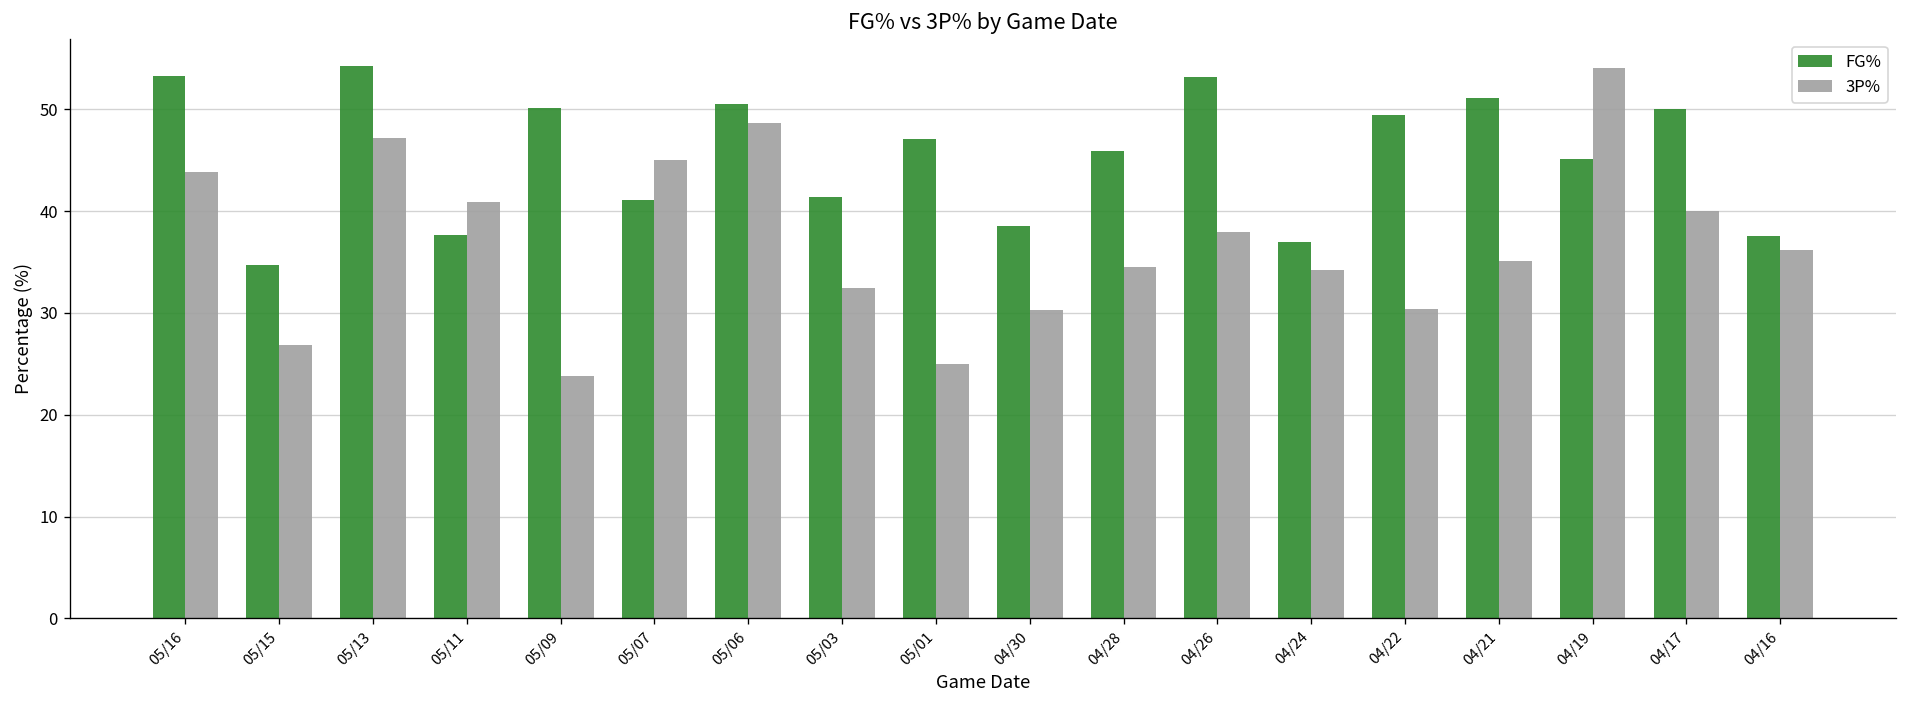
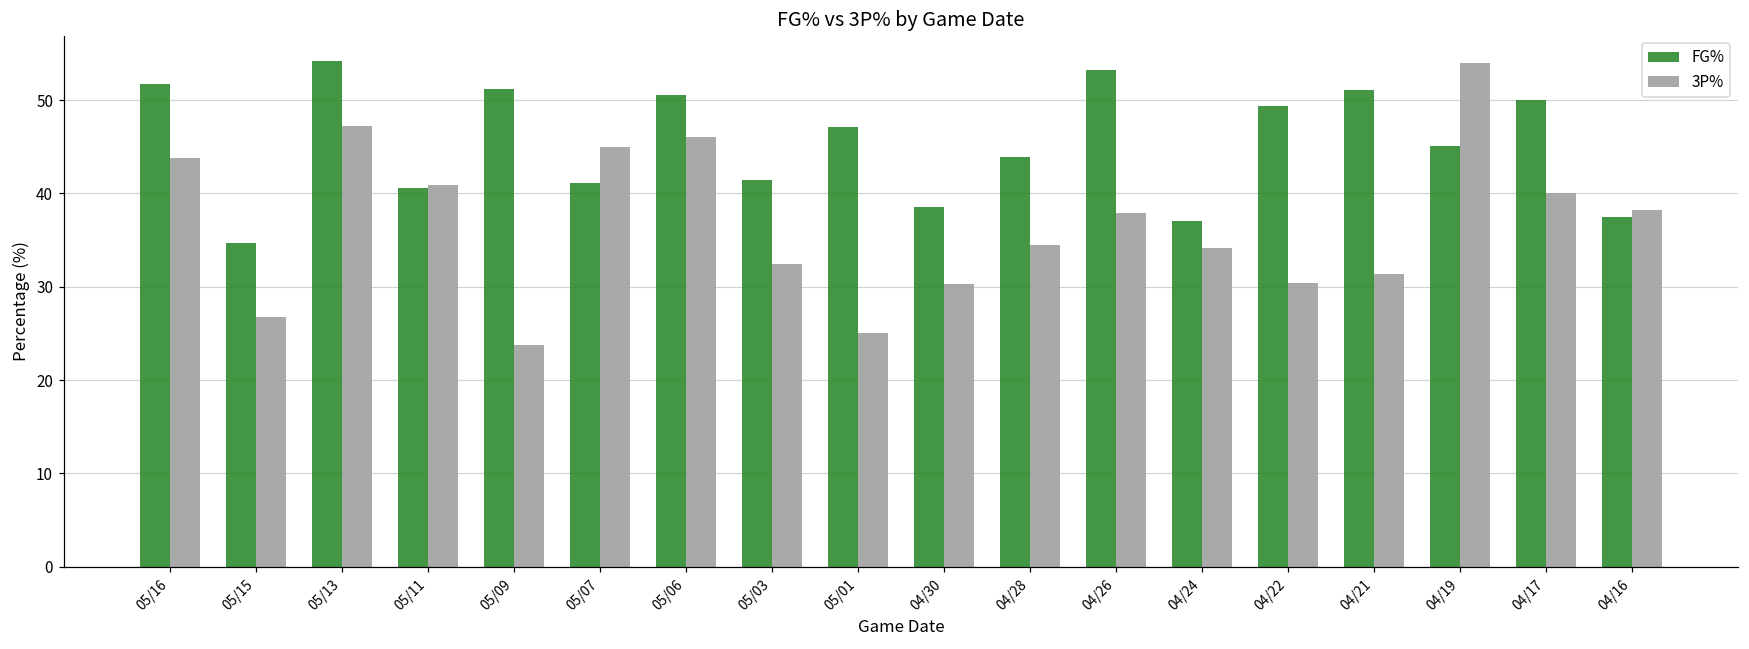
FG%, 05/16: 53 -> 52
FG%, 05/11: 38 -> 41
FG%, 05/09: 50 -> 51
3P%, 05/06: 49 -> 46
FG%, 04/28: 46 -> 44
3P%, 04/21: 35 -> 31
3P%, 04/16: 36 -> 38
